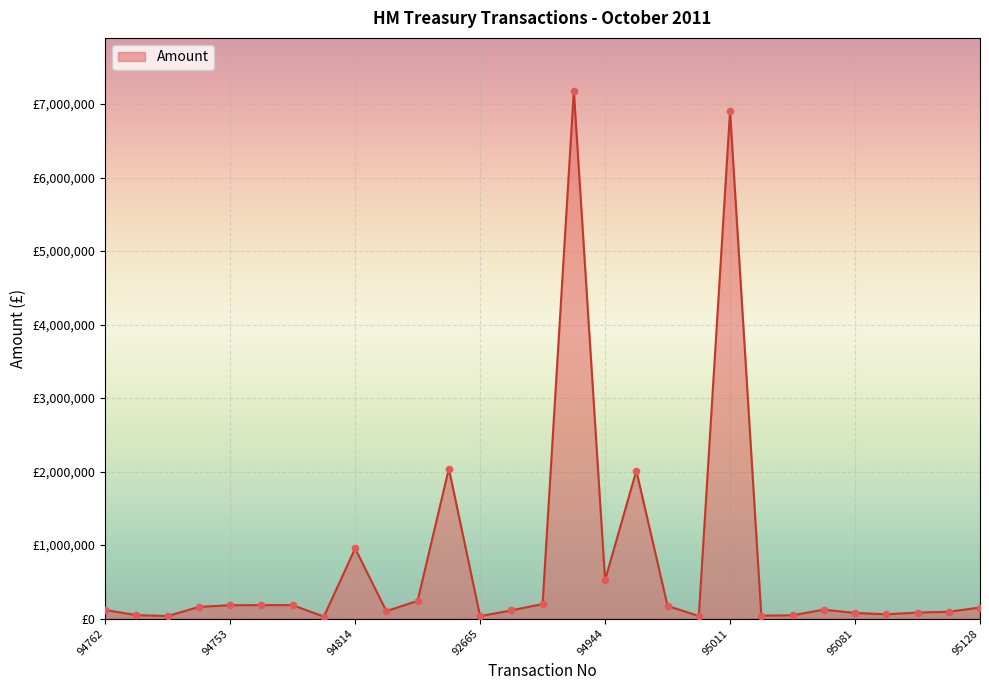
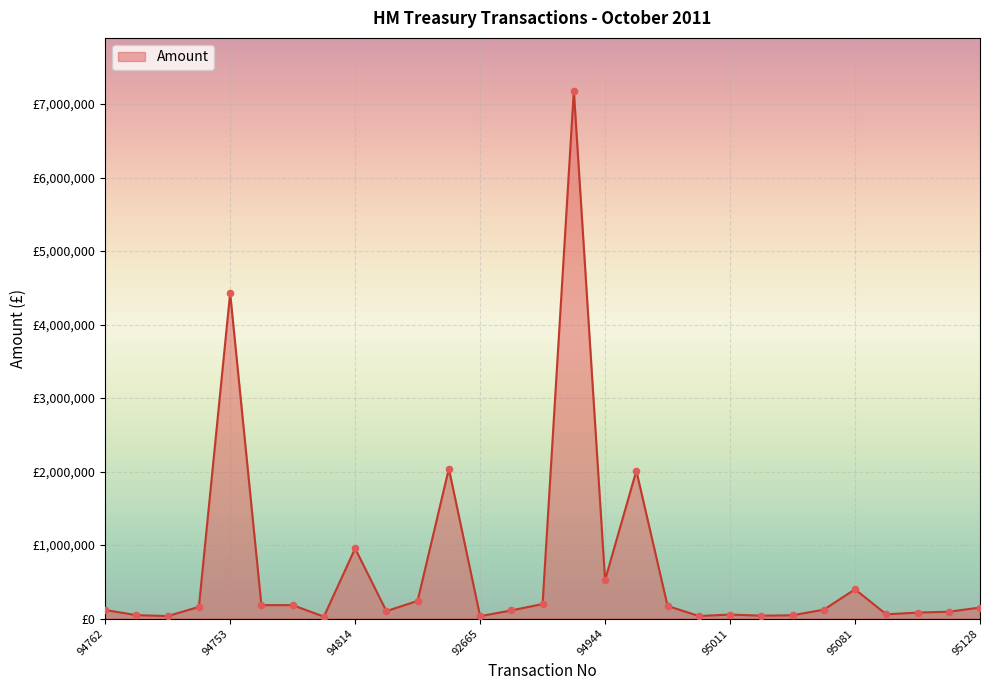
94753: £200,000 -> £4,400,000
95011: £6,900,000 -> £100,000
95081: £100,000 -> £400,000
